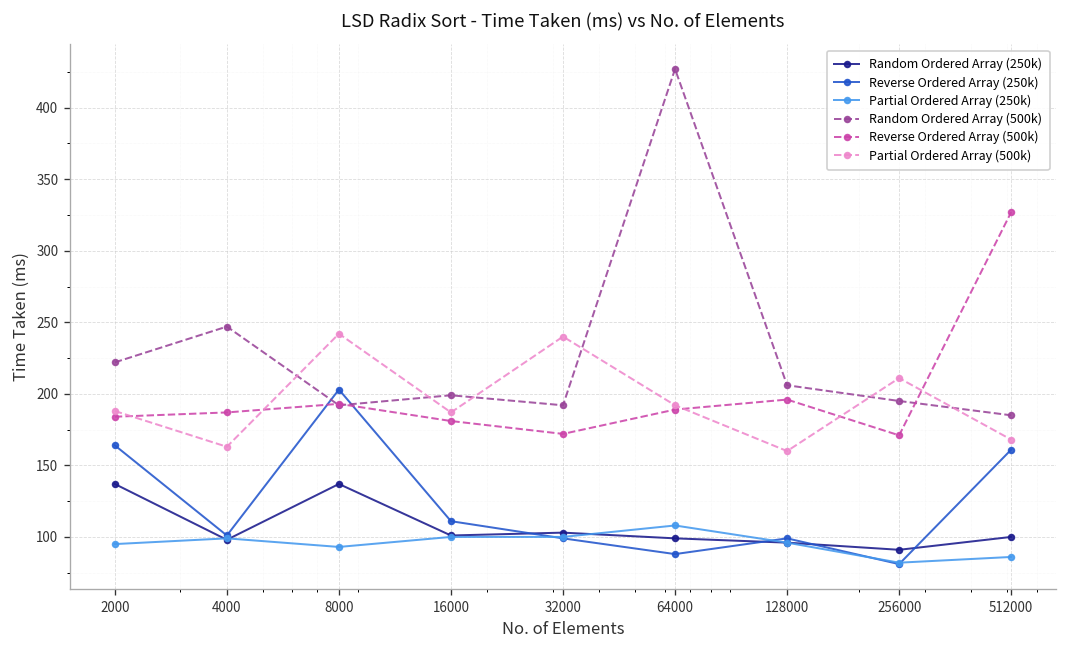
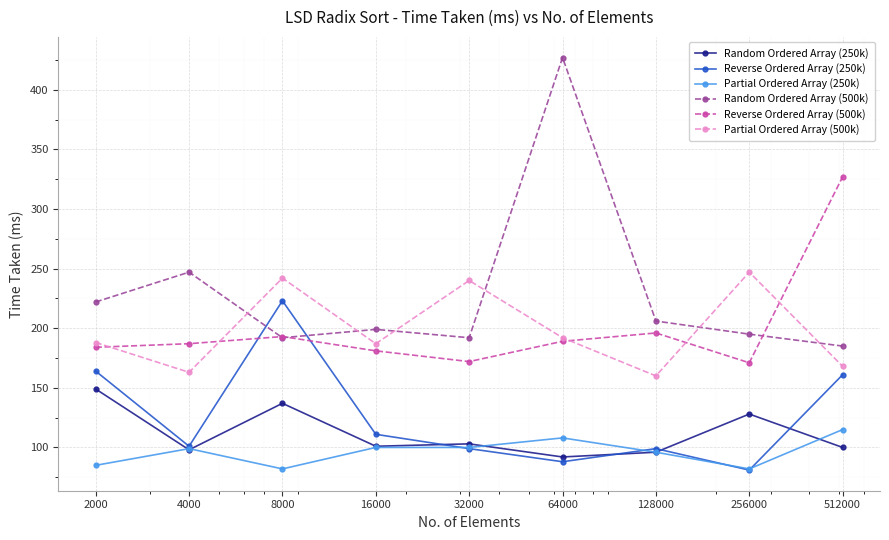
Random Ordered Array (250k), 2000: 137 -> 149
Partial Ordered Array (250k), 2000: 95 -> 85
Reverse Ordered Array (250k), 8000: 203 -> 223
Partial Ordered Array (250k), 8000: 93 -> 82
Random Ordered Array (250k), 64000: 99 -> 92
Random Ordered Array (250k), 256000: 91 -> 128
Partial Ordered Array (500k), 256000: 211 -> 247
Partial Ordered Array (250k), 512000: 86 -> 115
